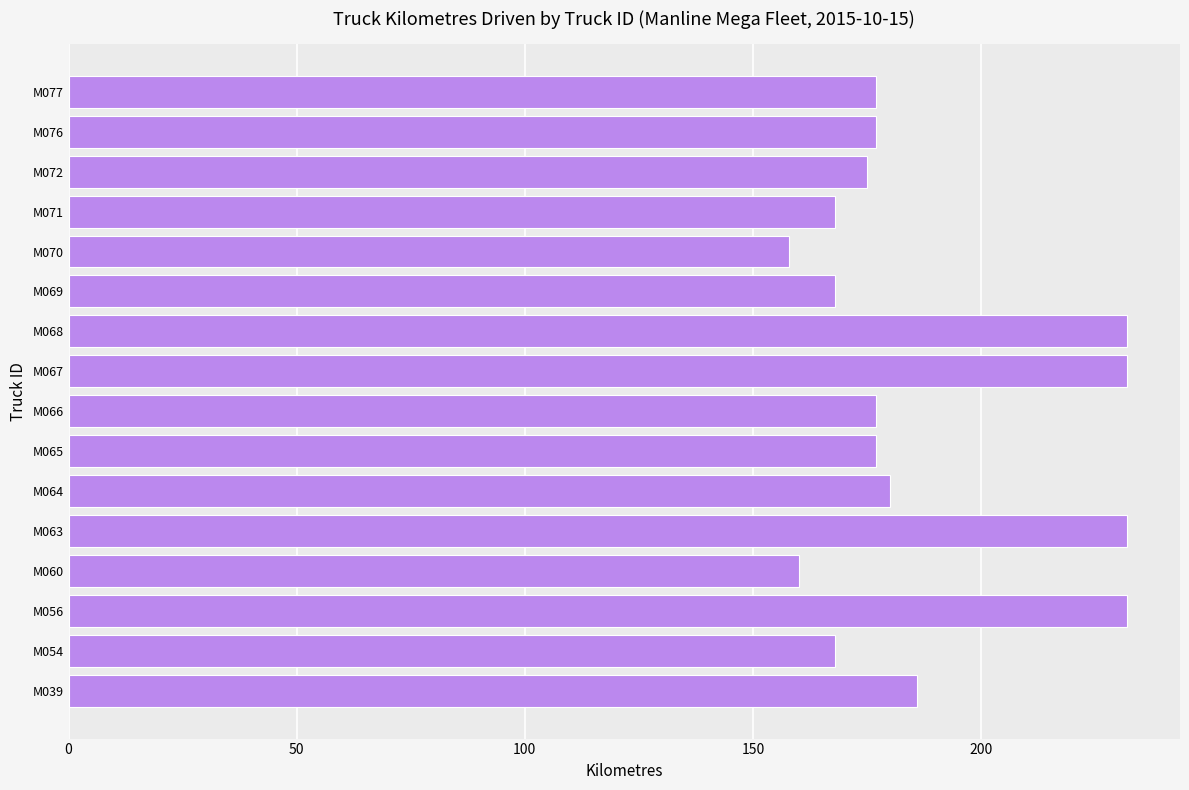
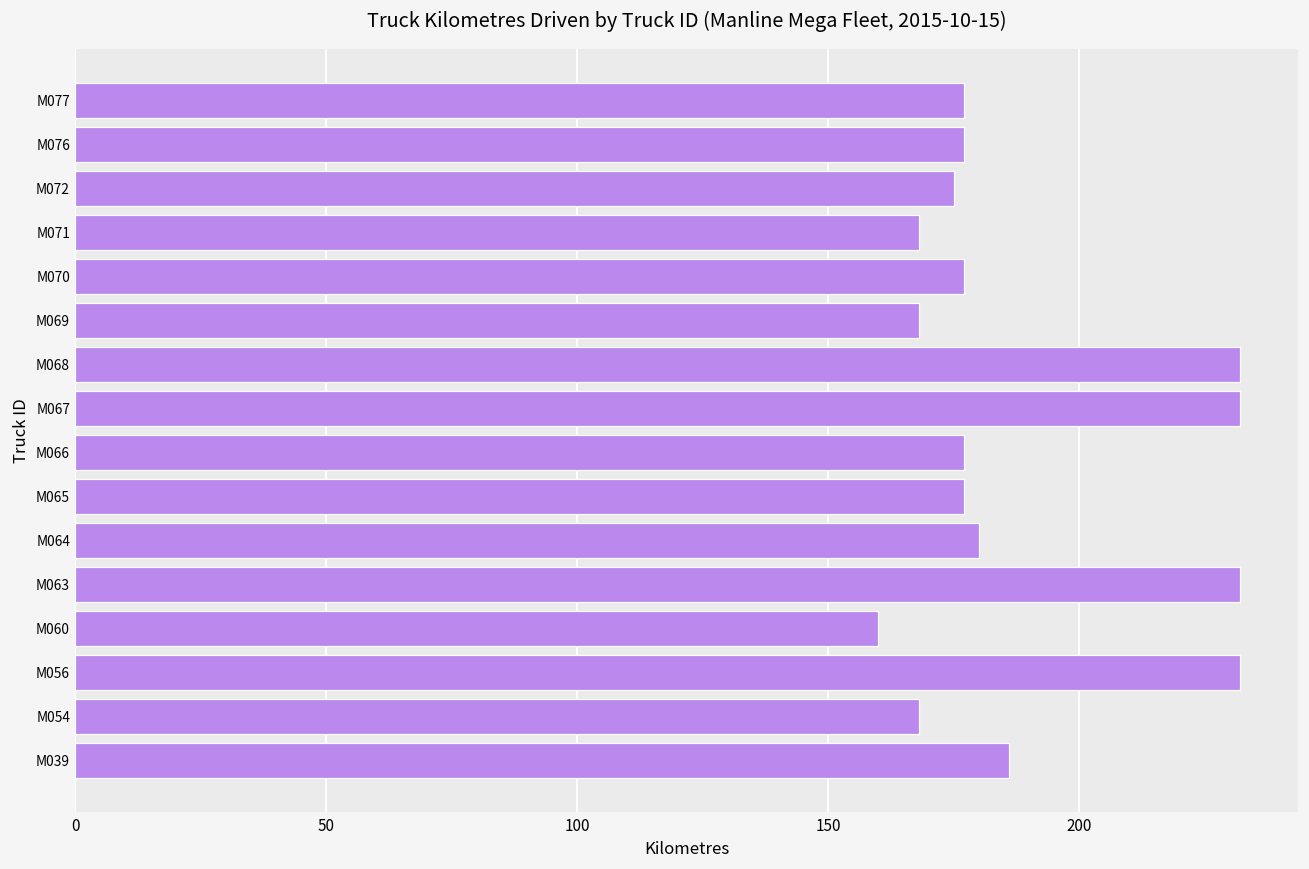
M070: 158 -> 177
